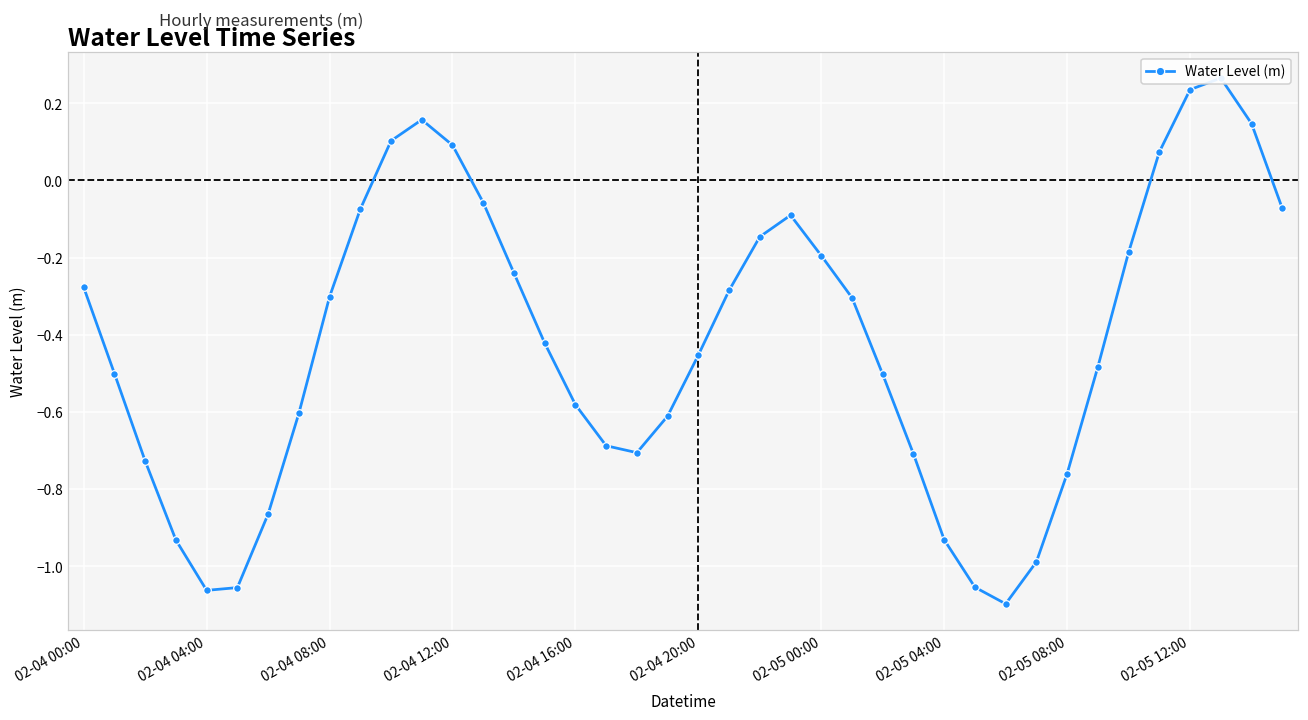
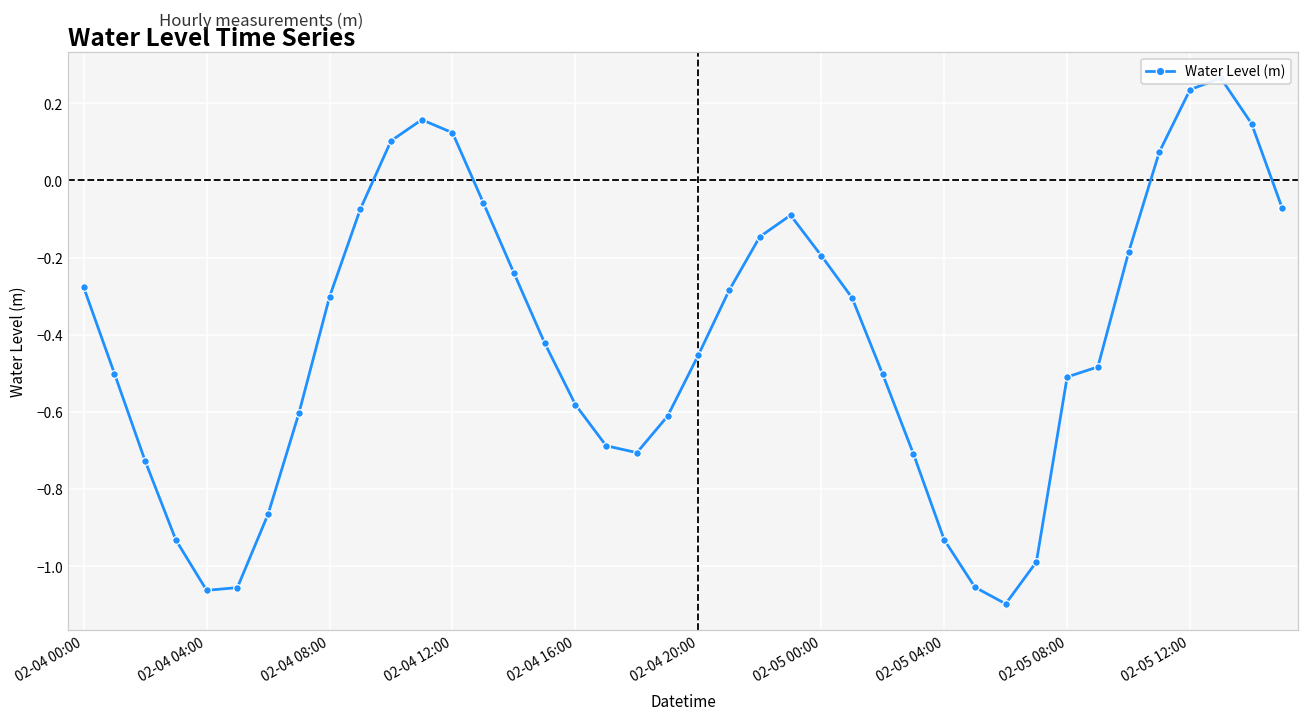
02-04 12:00: 0.09 -> 0.12
02-05 08:00: -0.76 -> -0.51
